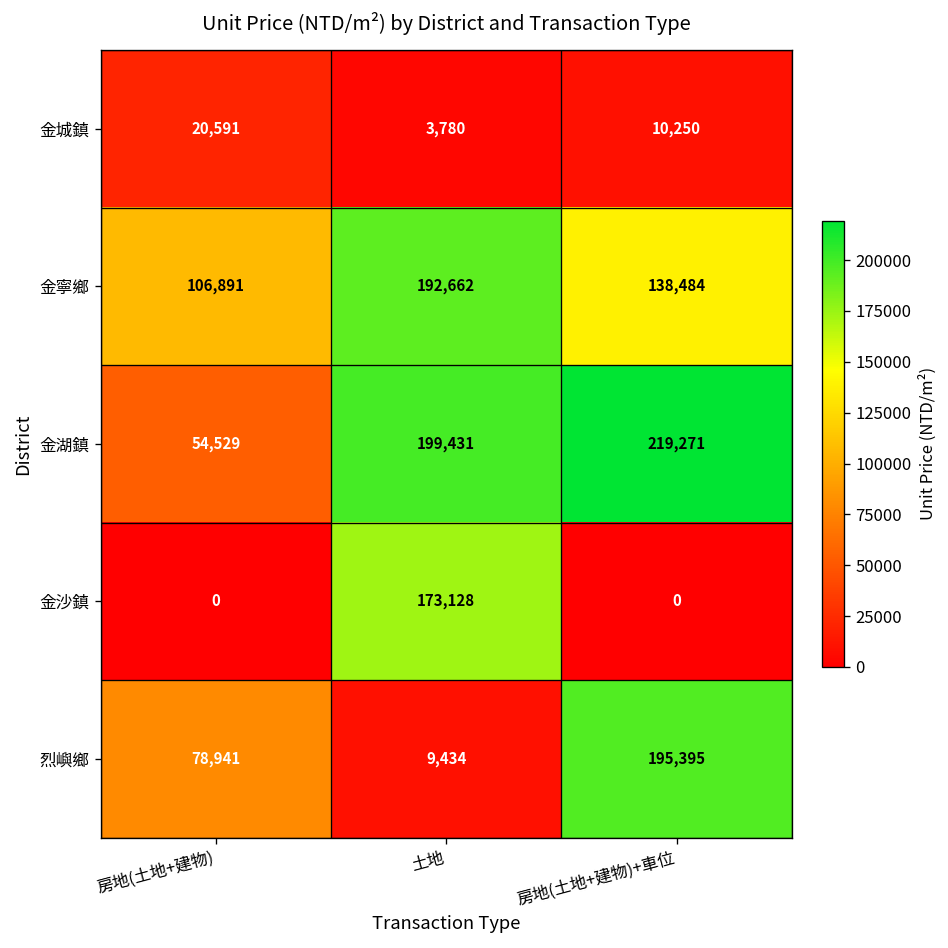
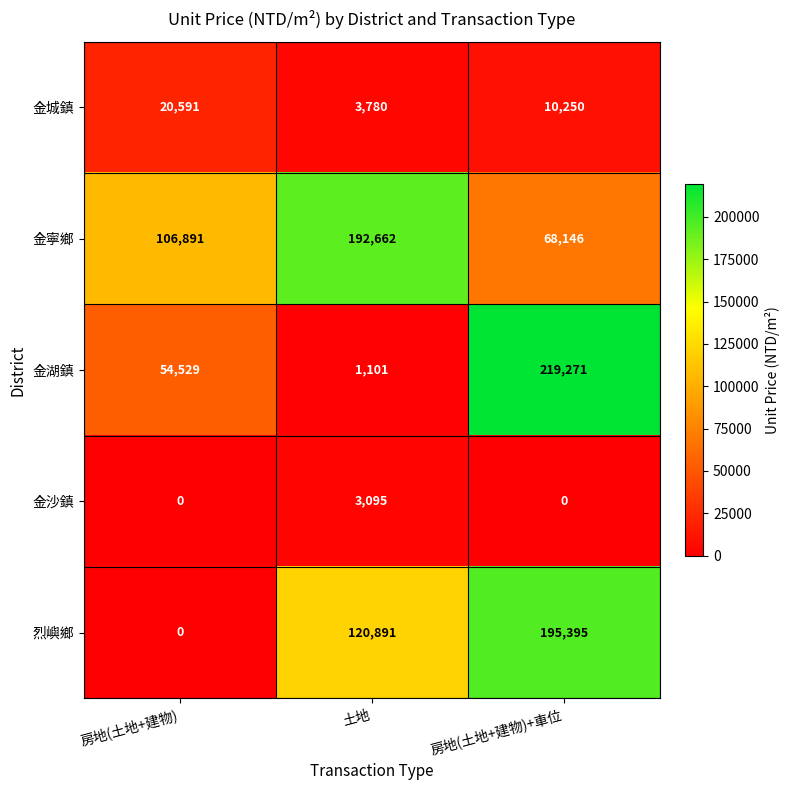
金寧鄉, 房地(土地+建物)+車位: 138,484 -> 68,146
金湖鎮, 土地: 199,431 -> 1,101
金沙鎮, 土地: 173,128 -> 3,095
烈嶼鄉, 房地(土地+建物): 78,941 -> 0
烈嶼鄉, 土地: 9,434 -> 120,891
